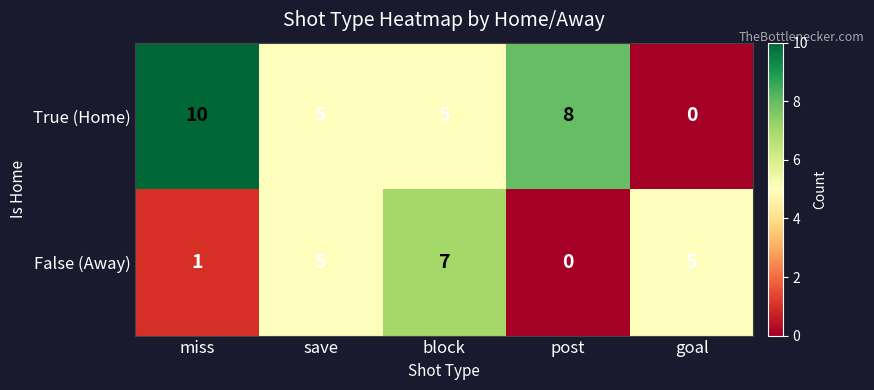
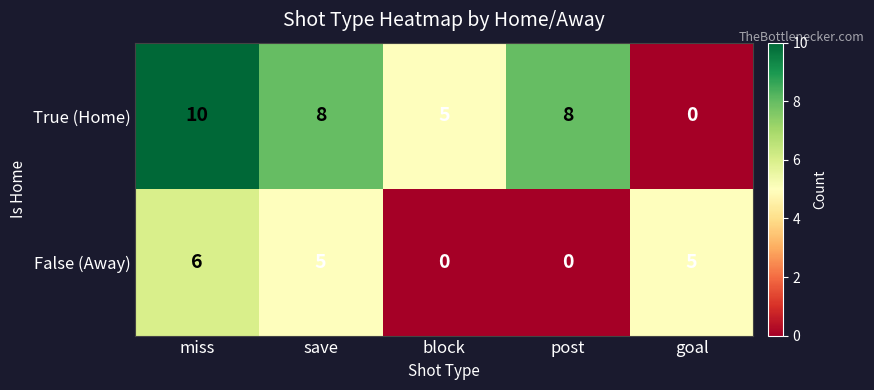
True (Home), save: 5 -> 8
False (Away), miss: 1 -> 6
False (Away), block: 7 -> 0
